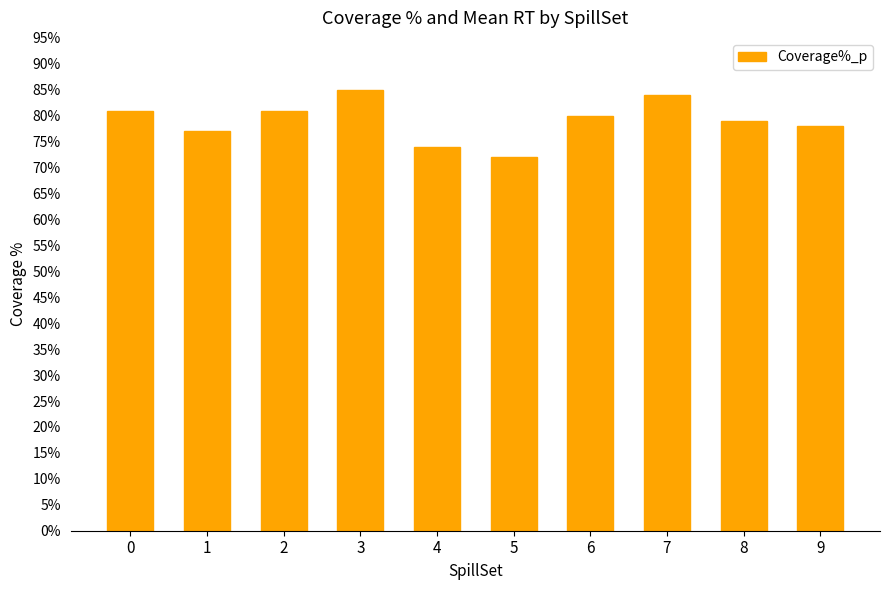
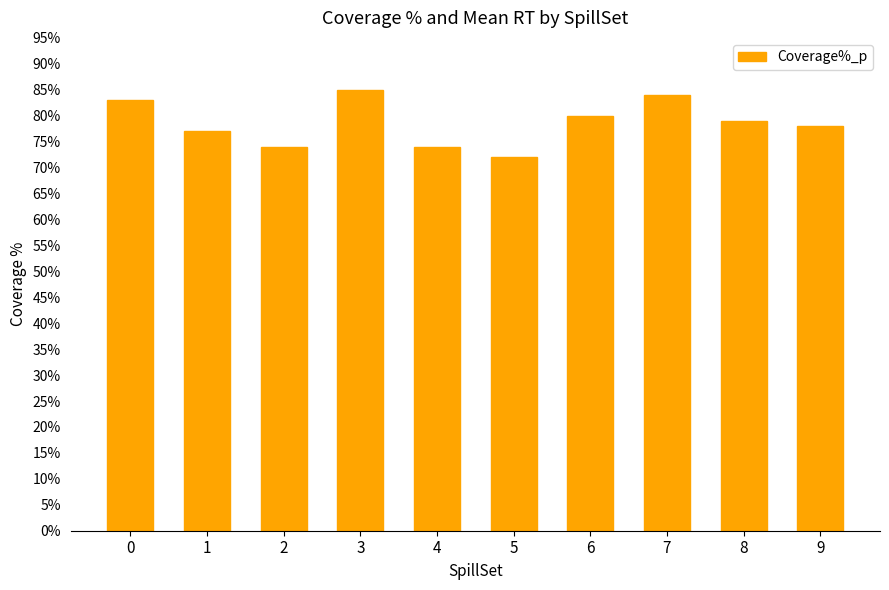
0: 81% -> 83%
2: 81% -> 74%
